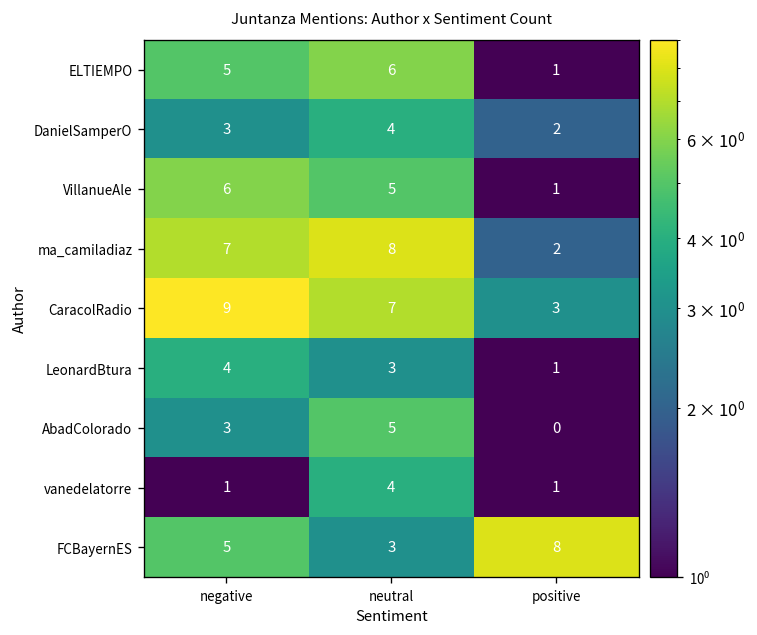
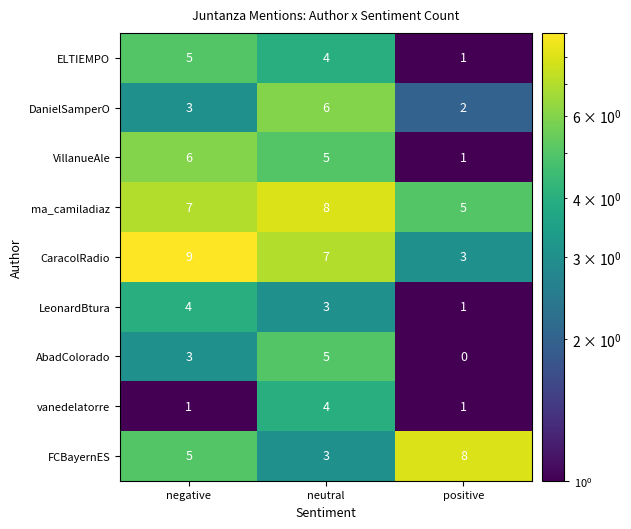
ELTIEMPO, neutral: 6 -> 4
DanielSamperO, neutral: 4 -> 6
ma_camiladiaz, positive: 2 -> 5
